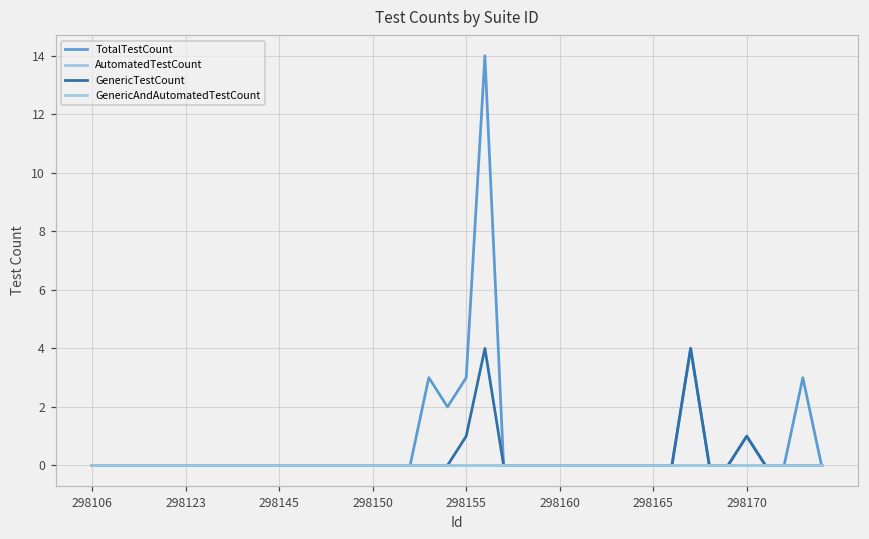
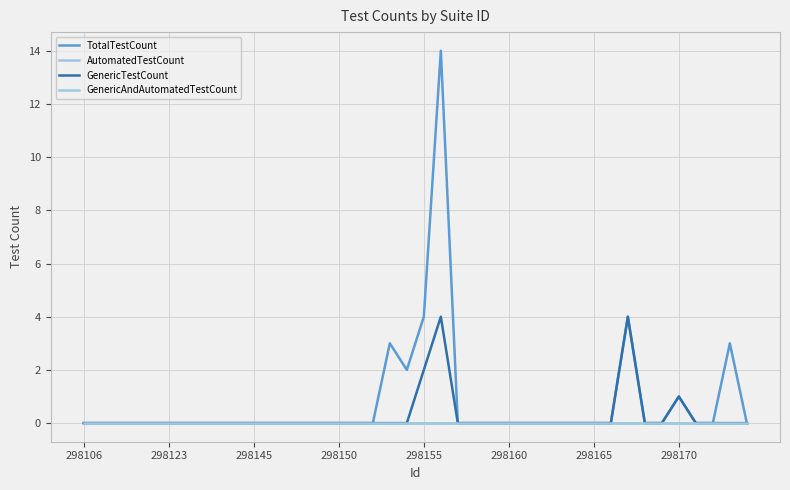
TotalTestCount, 298155: 3 -> 4
GenericTestCount, 298155: 1 -> 2
